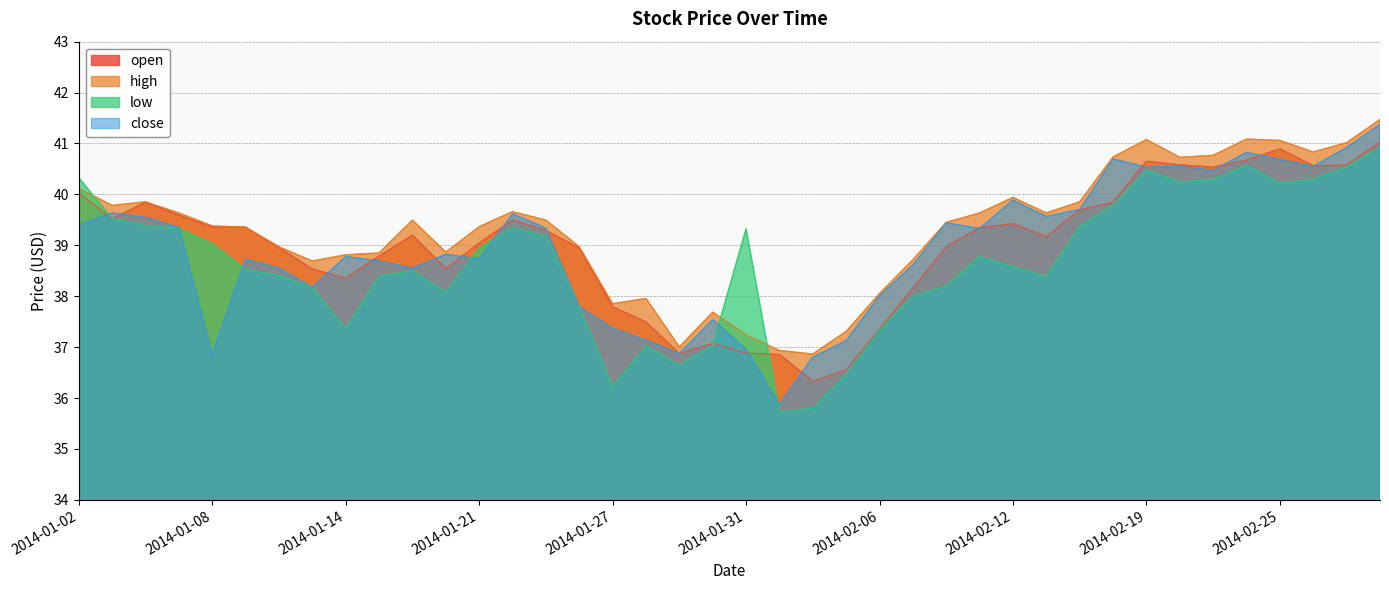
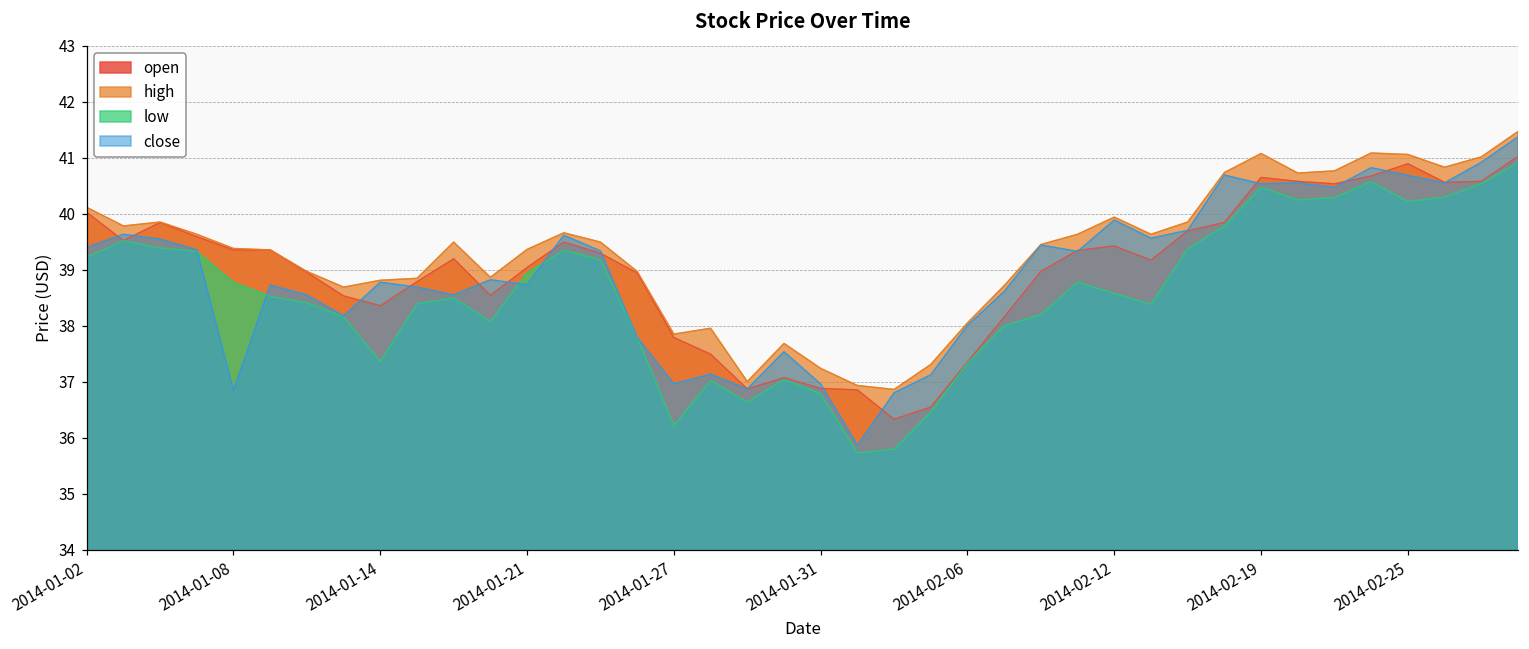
low, 2014-01-02: 40.3 -> 39.2
low, 2014-01-08: 39.0 -> 38.8
close, 2014-01-27: 37.4 -> 37.0
low, 2014-01-31: 39.3 -> 36.8
